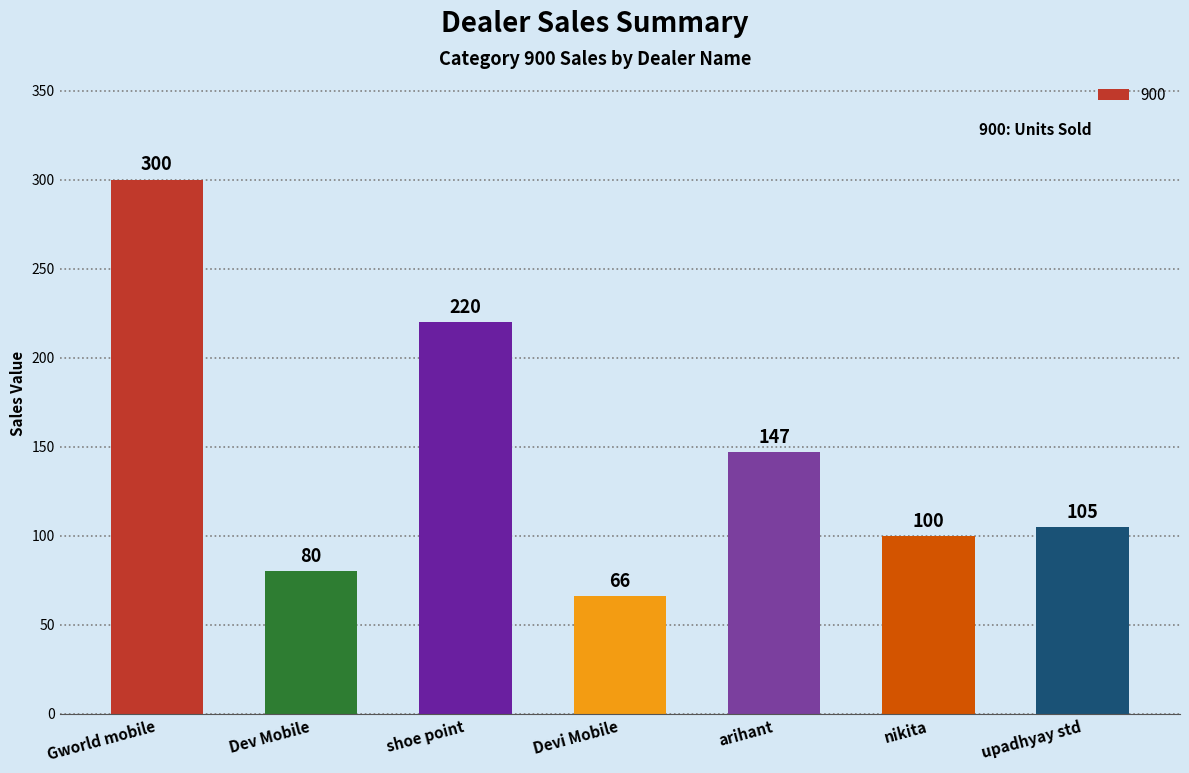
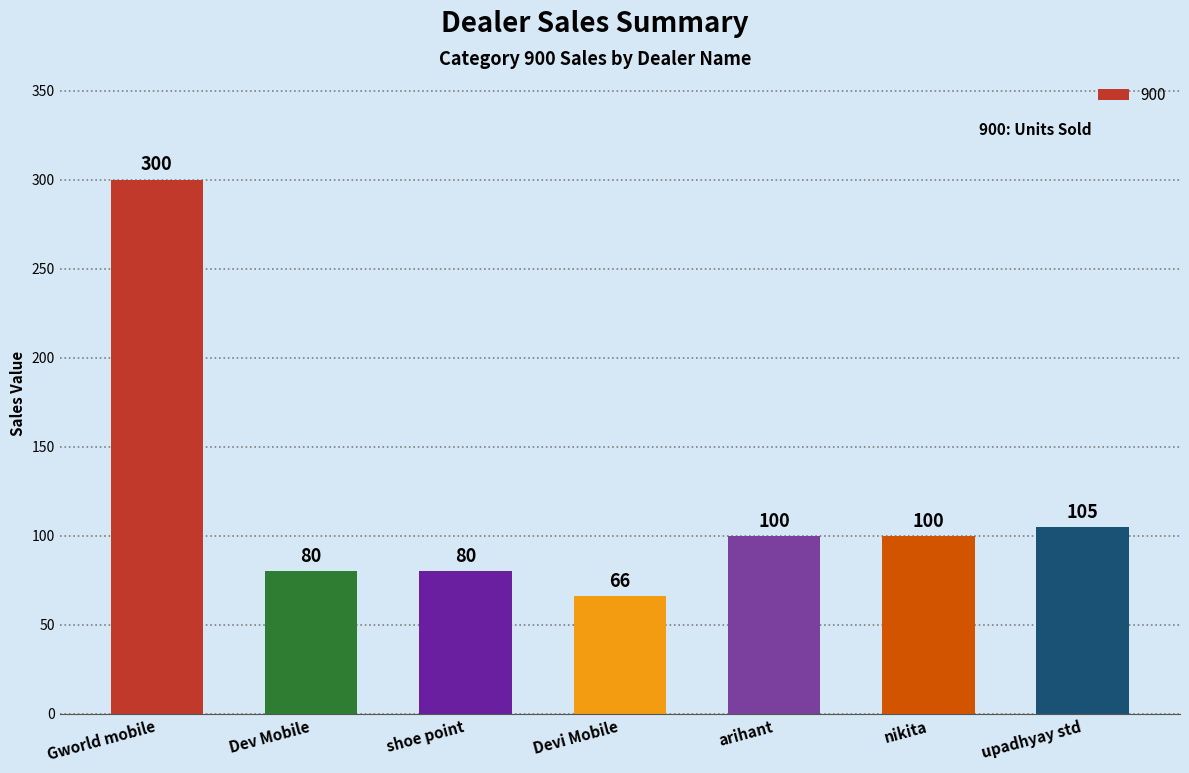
shoe point: 220 -> 80
arihant: 147 -> 100
